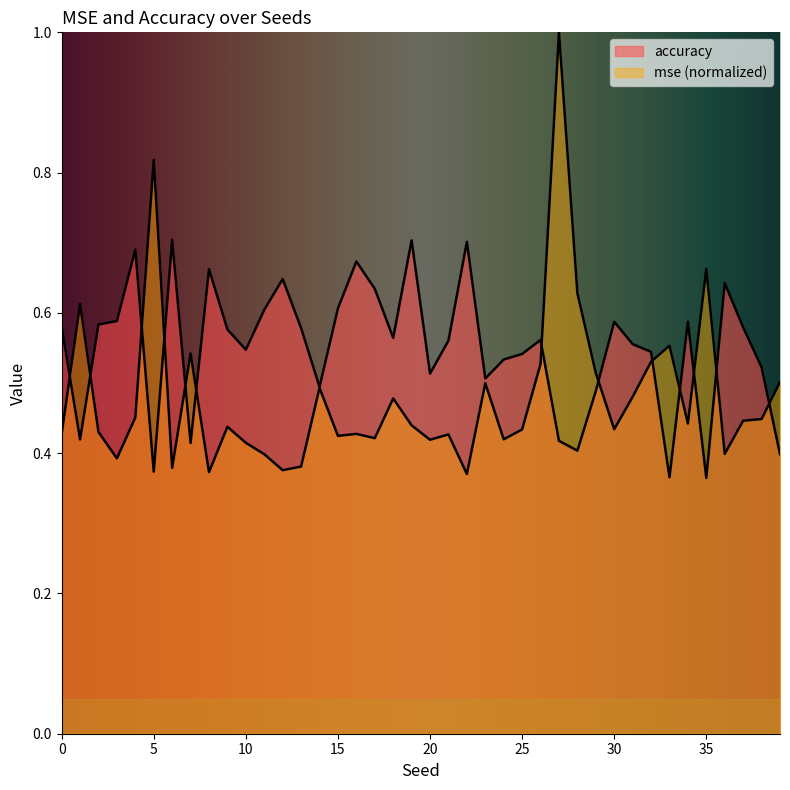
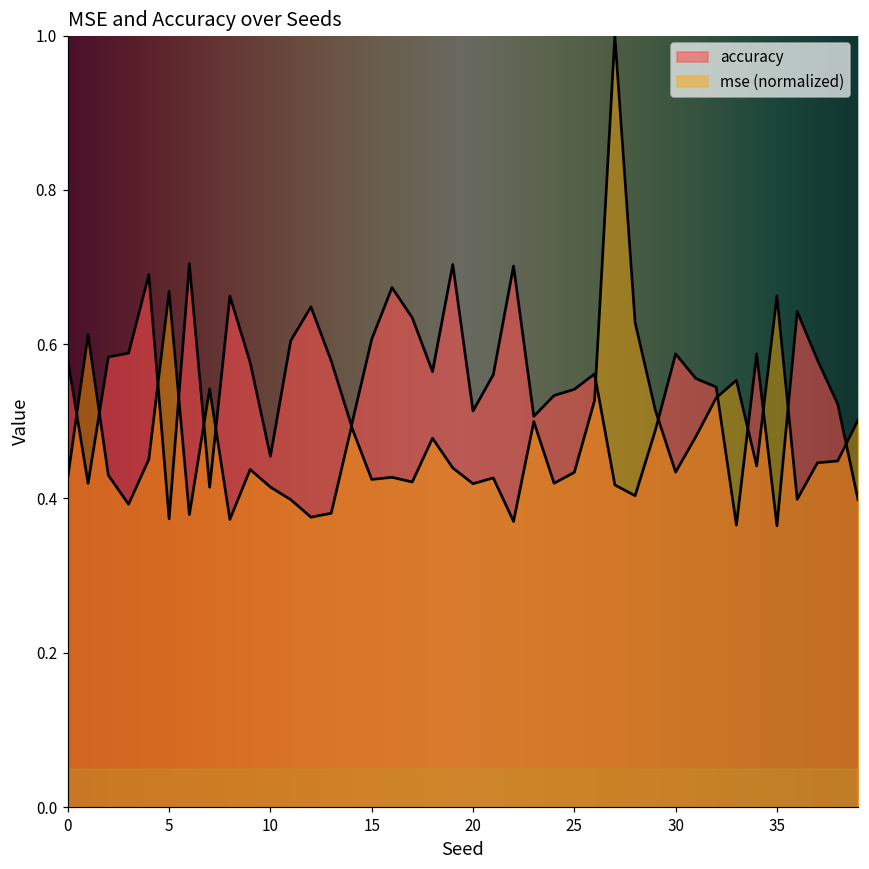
mse (normalized), 5: 0.82 -> 0.67
accuracy, 10: 0.55 -> 0.45
